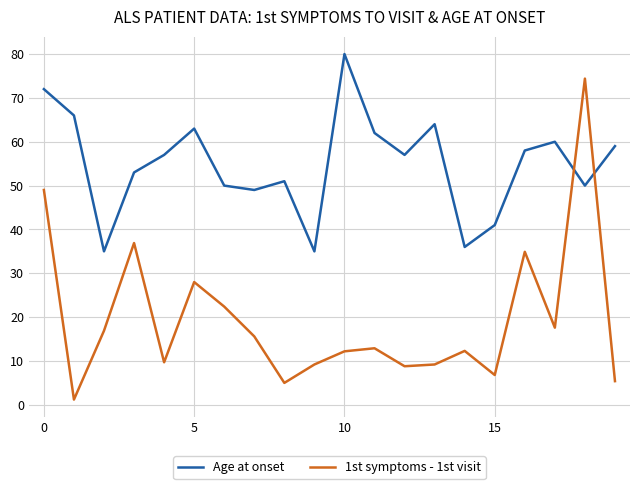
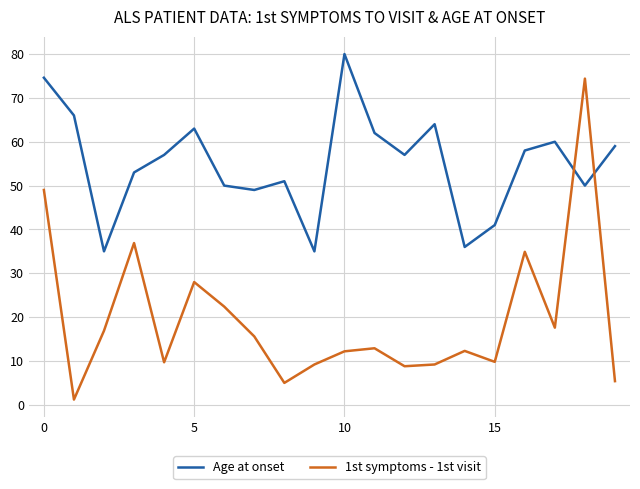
Age at onset, 0: 72 -> 75
1st symptoms - 1st visit, 15: 7 -> 10
